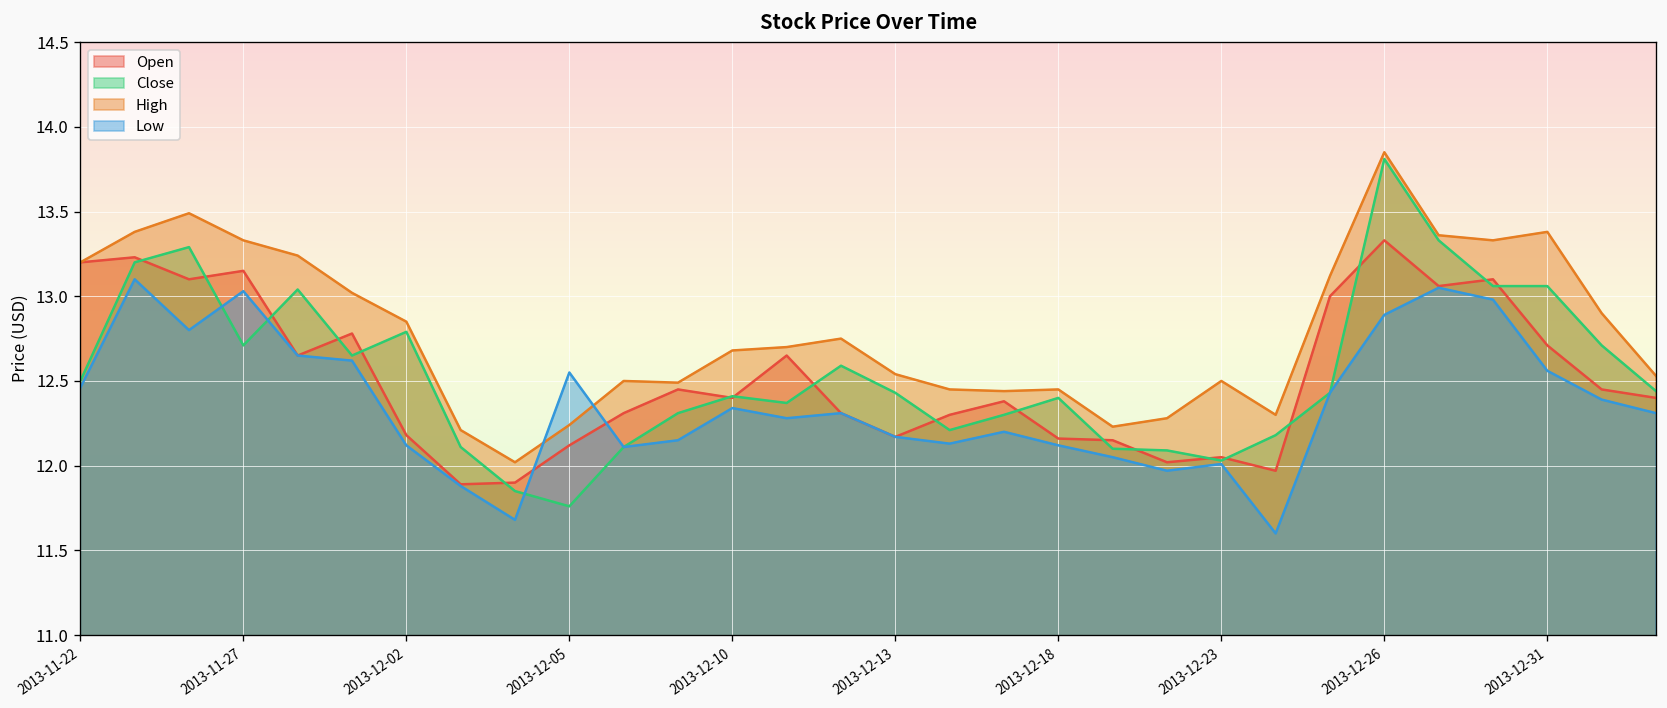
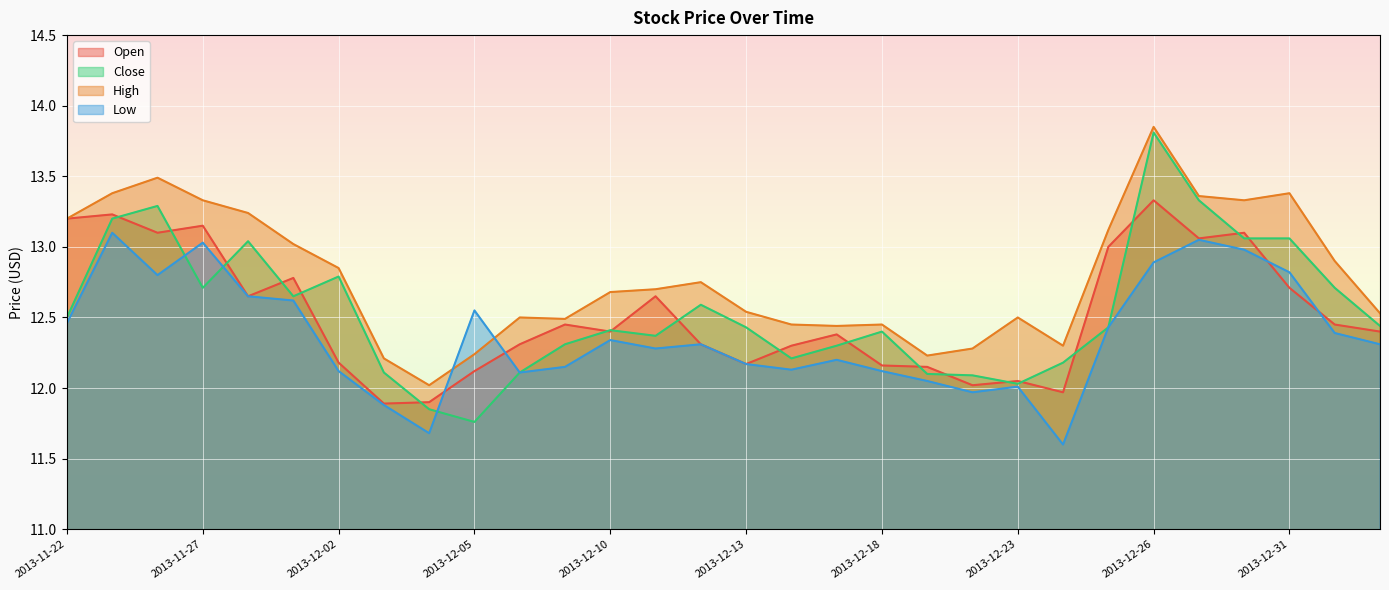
Low, 2013-12-31: 12.56 -> 12.82
